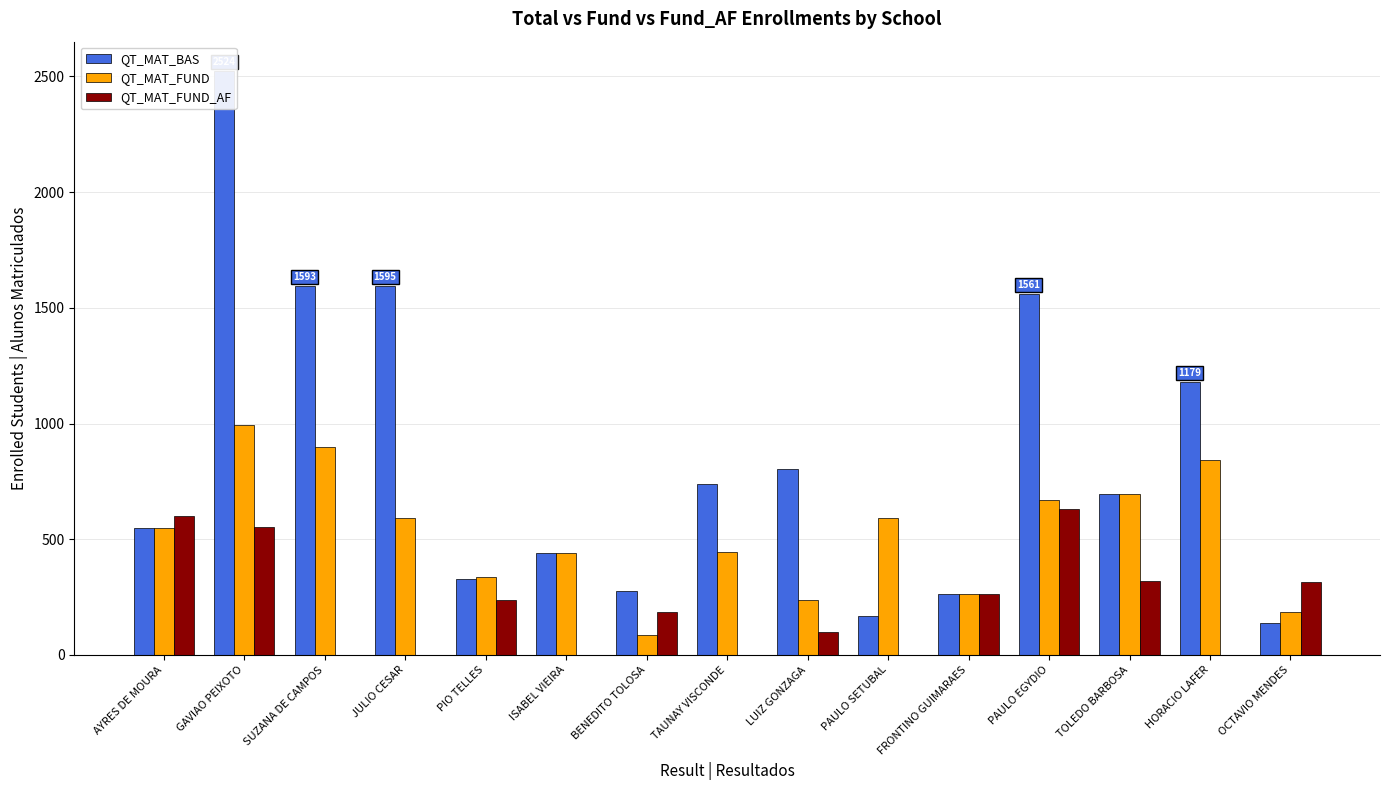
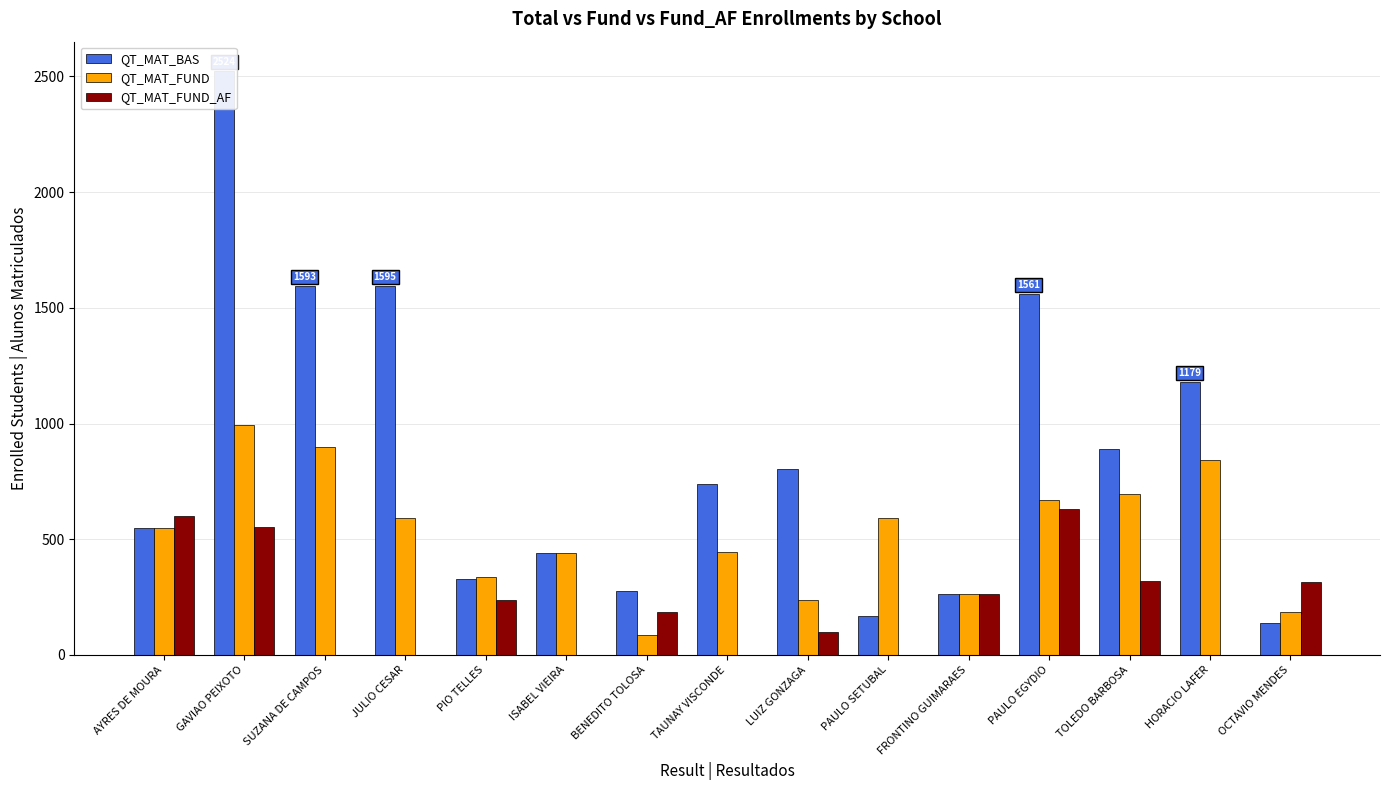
QT_MAT_BAS, TOLEDO BARBOSA: 690 -> 890
